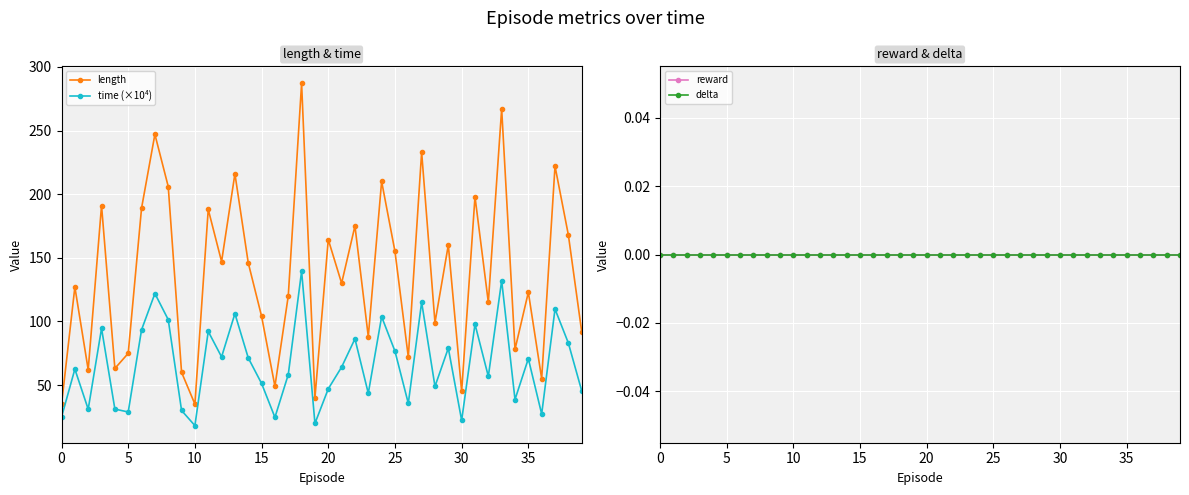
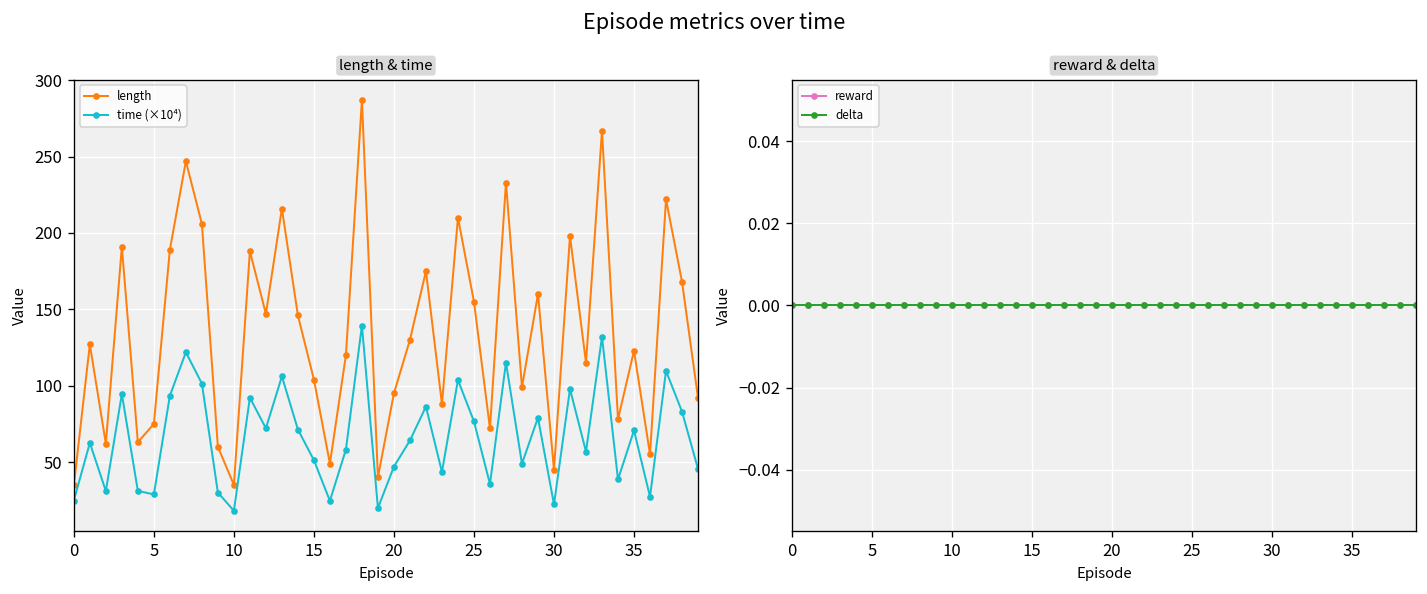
length & time, length, 20: 164 -> 95
